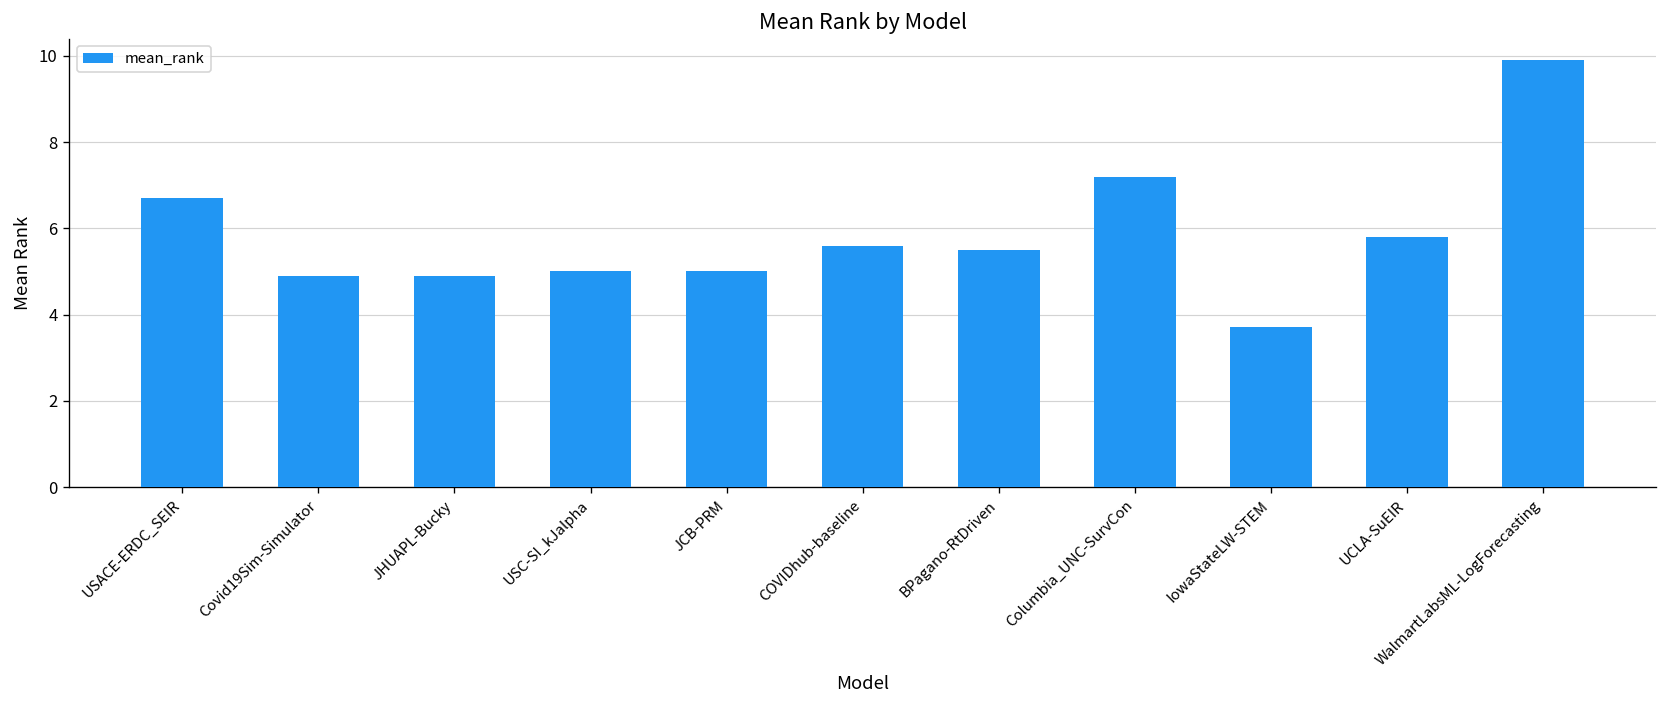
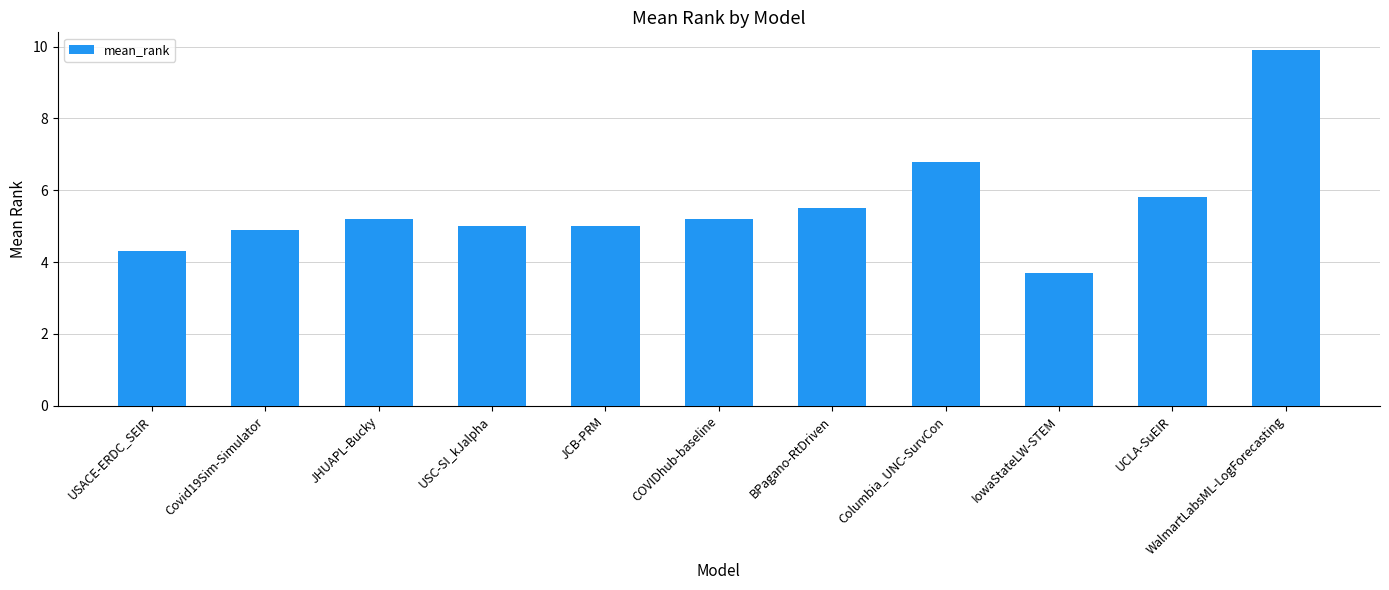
USACE-ERDC_SEIR: 6.7 -> 4.3
JHUAPL-Bucky: 4.9 -> 5.2
COVIDhub-baseline: 5.6 -> 5.2
Columbia_UNC-SurvCon: 7.2 -> 6.8
